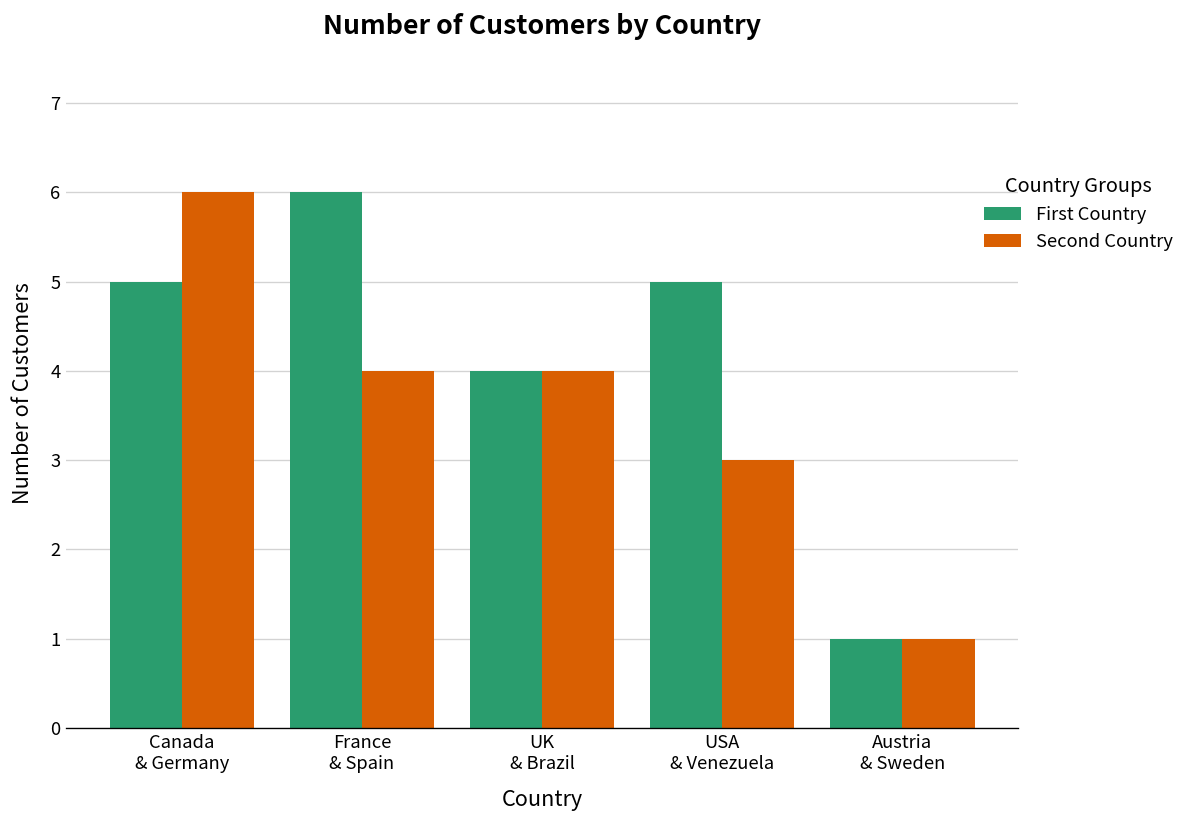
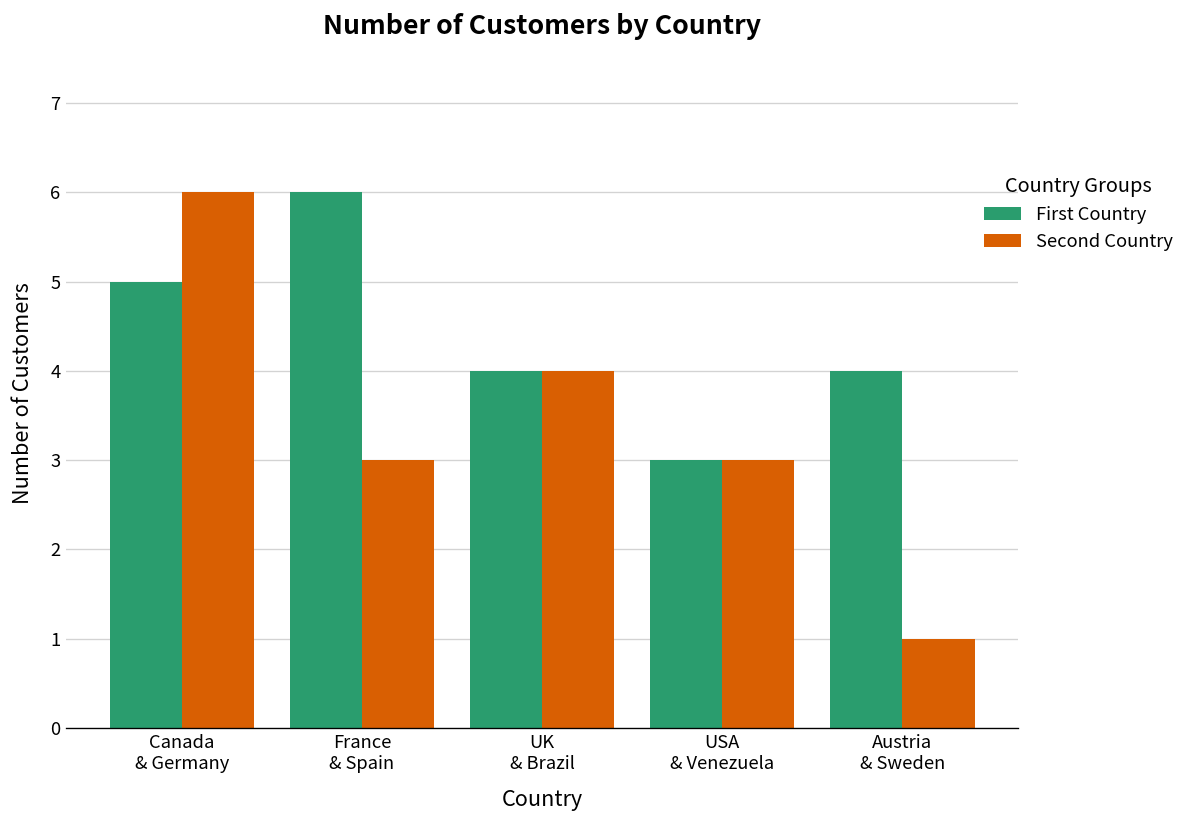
Second Country, France & Spain: 4 -> 3
First Country, USA & Venezuela: 5 -> 3
First Country, Austria & Sweden: 1 -> 4
